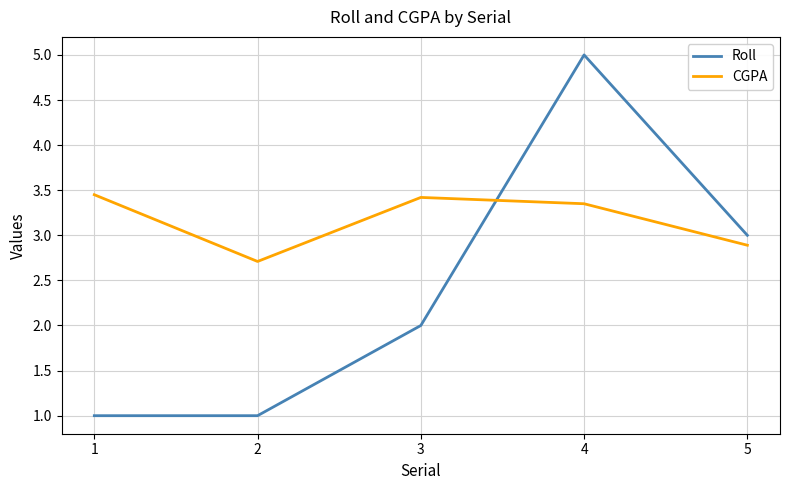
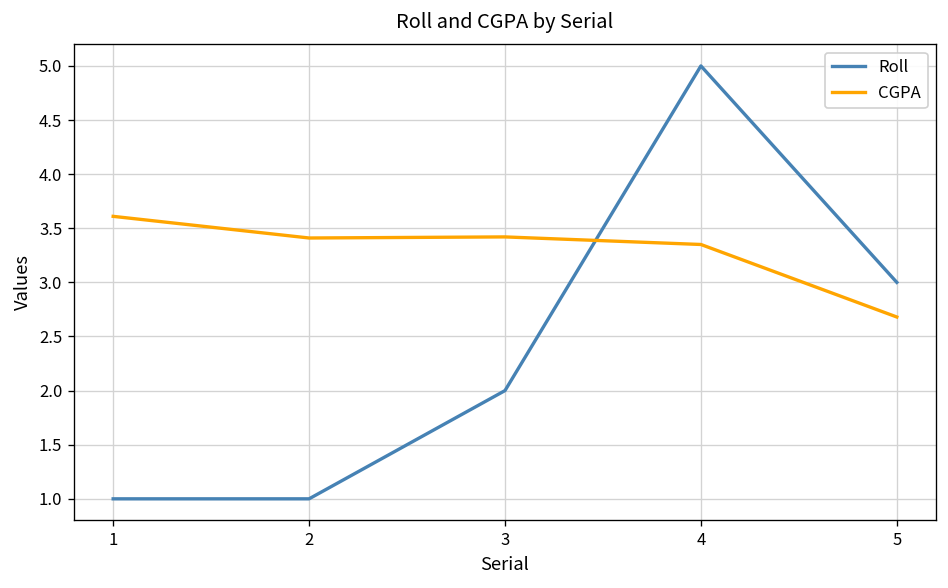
CGPA, 1: 3.5 -> 3.6
CGPA, 2: 2.7 -> 3.4
CGPA, 5: 2.9 -> 2.7
